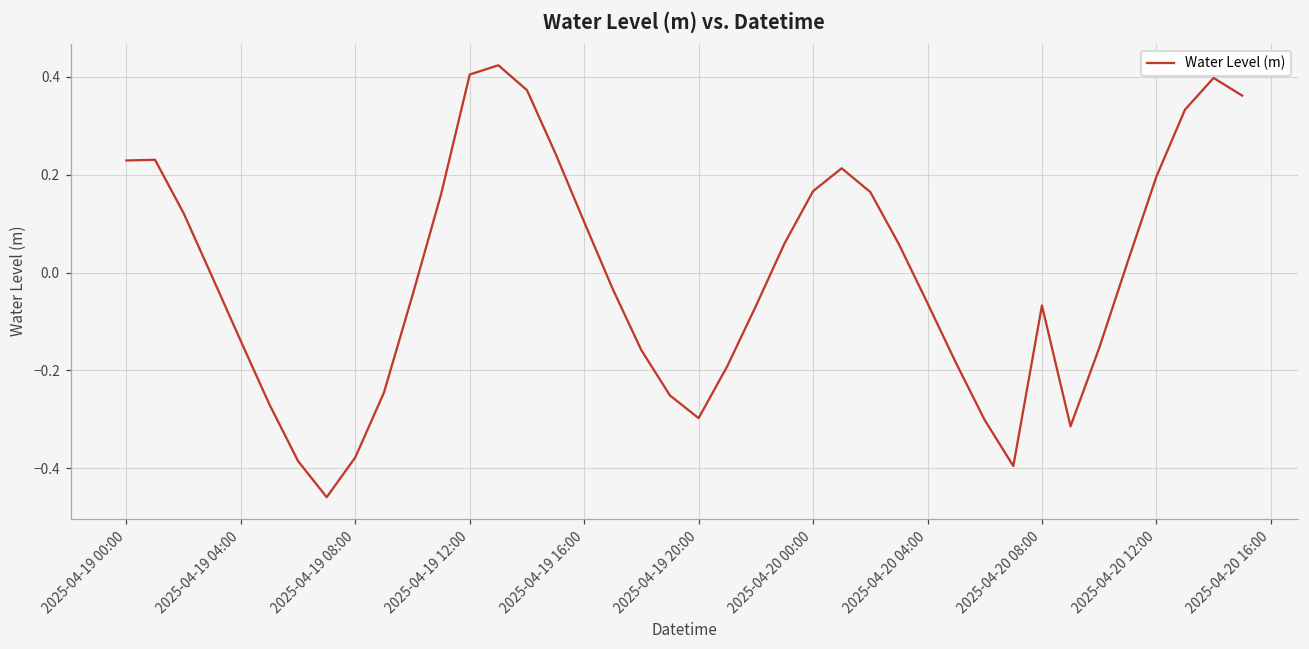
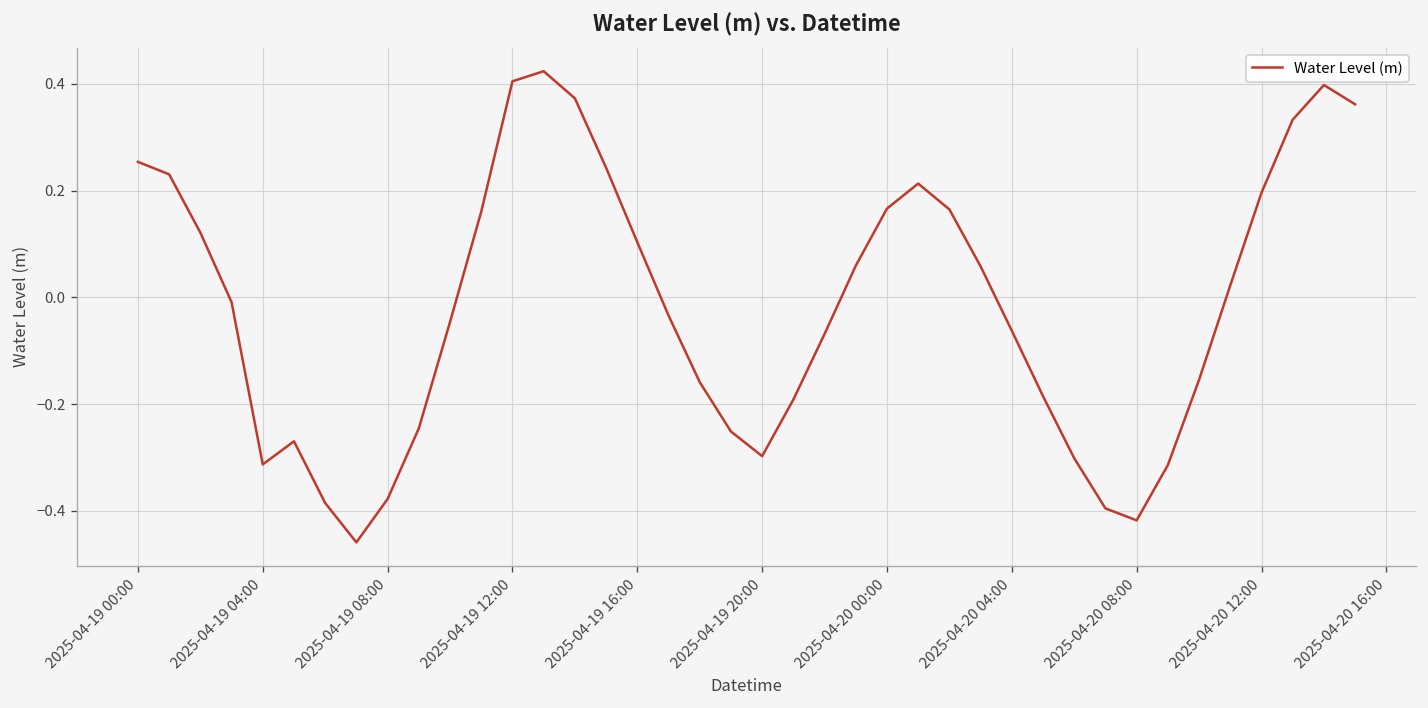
2025-04-19 00:00: 0.23 -> 0.25
2025-04-19 04:00: -0.14 -> -0.31
2025-04-20 08:00: -0.07 -> -0.42
